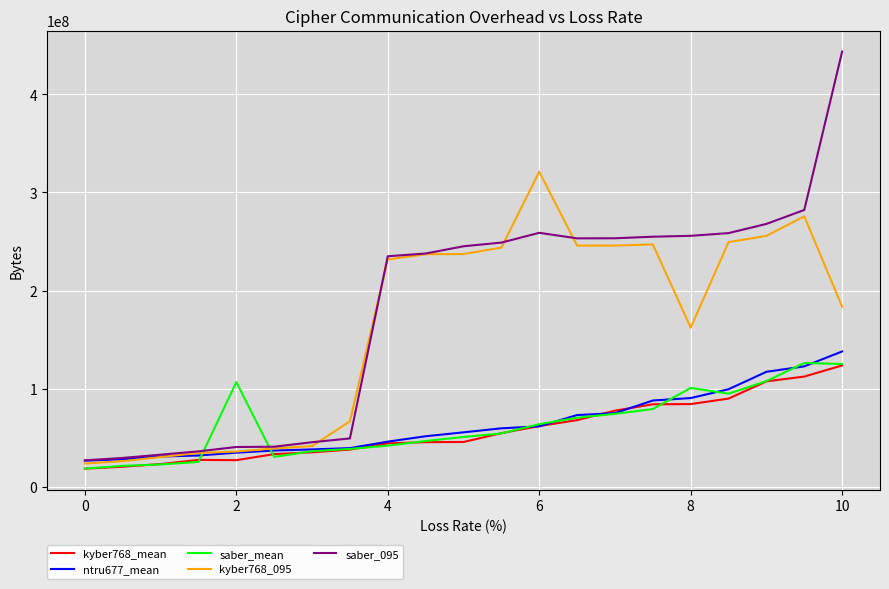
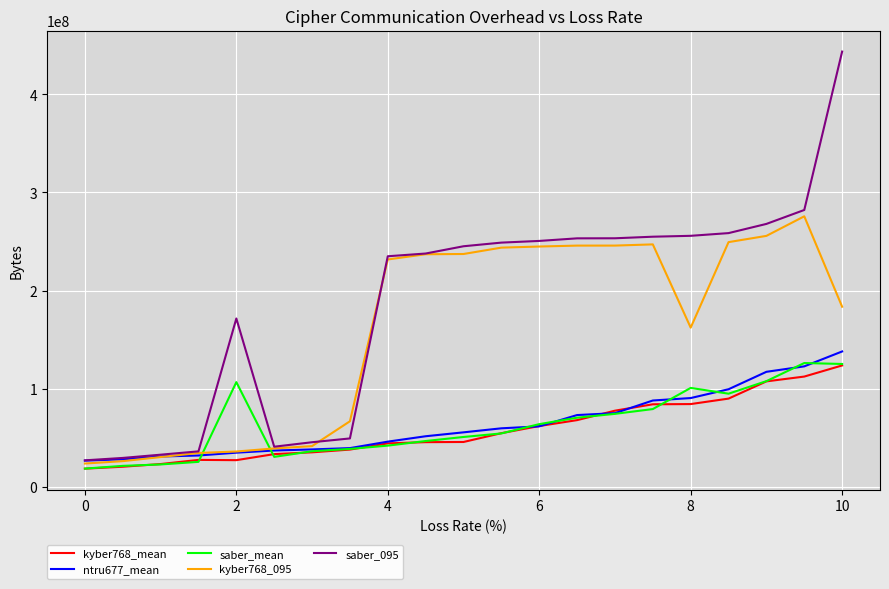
saber_095, 2: 40000000 -> 170000000
kyber768_095, 6: 320000000 -> 240000000
saber_095, 6: 260000000 -> 250000000
